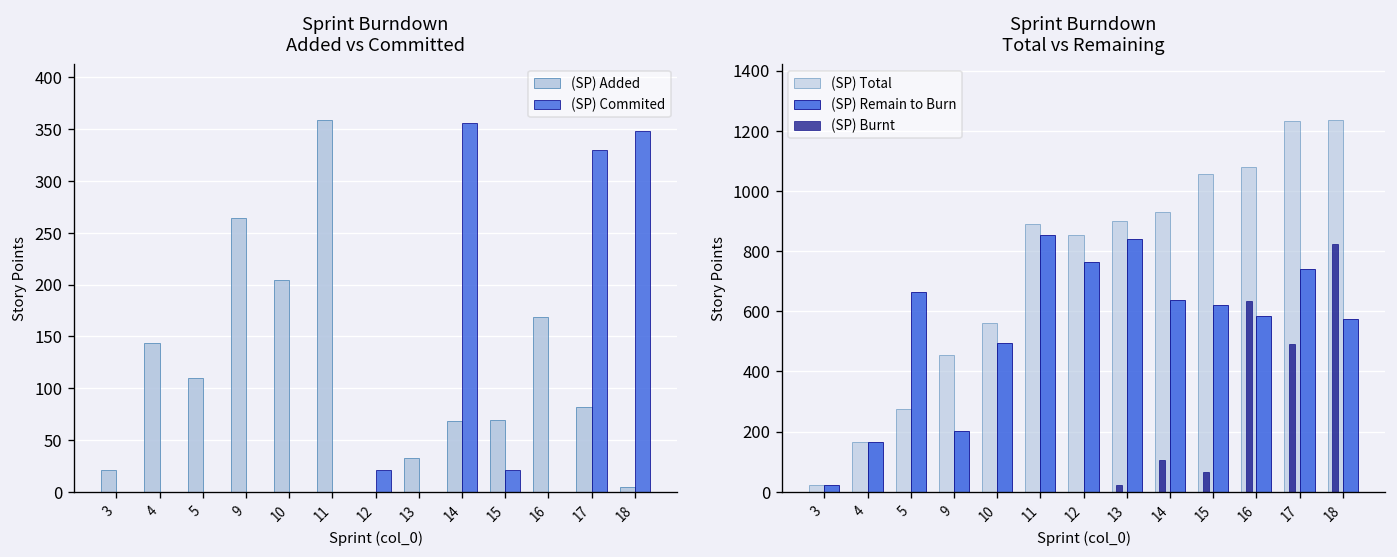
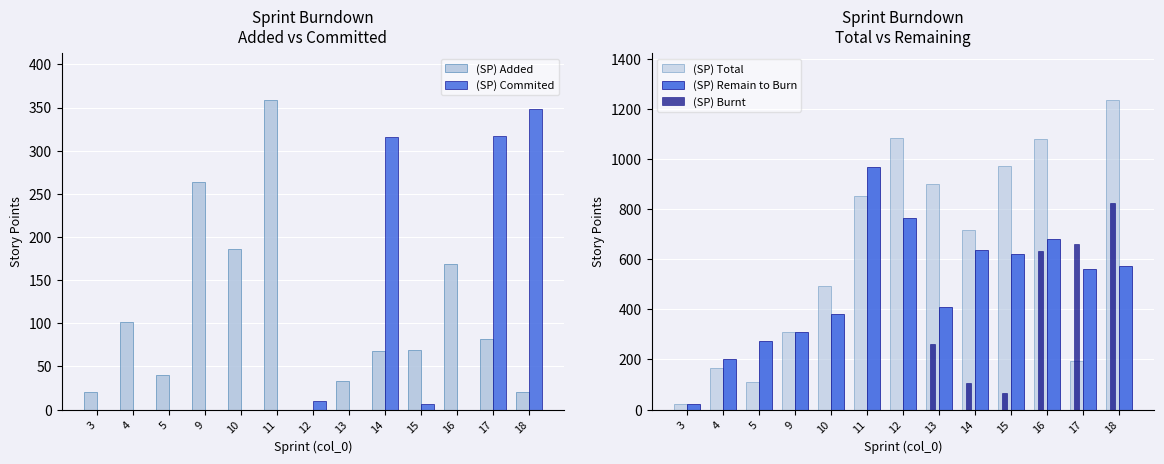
Sprint Burndown Added vs Committed, (SP) Added, 4: 140 -> 100
Sprint Burndown Added vs Committed, (SP) Added, 5: 110 -> 40
Sprint Burndown Added vs Committed, (SP) Added, 10: 200 -> 190
Sprint Burndown Added vs Committed, (SP) Commited, 12: 20 -> 10
Sprint Burndown Added vs Committed, (SP) Commited, 14: 360 -> 320
Sprint Burndown Added vs Committed, (SP) Commited, 15: 20 -> 10
Sprint Burndown Added vs Committed, (SP) Commited, 17: 330 -> 320
Sprint Burndown Added vs Committed, (SP) Added, 18: 10 -> 20
Sprint Burndown Total vs Remaining, (SP) Remain to Burn, 4: 170 -> 200
Sprint Burndown Total vs Remaining, (SP) Total, 5: 280 -> 110
Sprint Burndown Total vs Remaining, (SP) Remain to Burn, 5: 660 -> 280
Sprint Burndown Total vs Remaining, (SP) Total, 9: 450 -> 310
Sprint Burndown Total vs Remaining, (SP) Remain to Burn, 9: 200 -> 310
Sprint Burndown Total vs Remaining, (SP) Total, 10: 560 -> 500
Sprint Burndown Total vs Remaining, (SP) Remain to Burn, 10: 500 -> 380
Sprint Burndown Total vs Remaining, (SP) Total, 11: 890 -> 850
Sprint Burndown Total vs Remaining, (SP) Remain to Burn, 11: 850 -> 970
Sprint Burndown Total vs Remaining, (SP) Total, 12: 850 -> 1080
Sprint Burndown Total vs Remaining, (SP) Burnt, 13: 20 -> 260
Sprint Burndown Total vs Remaining, (SP) Remain to Burn, 13: 840 -> 410
Sprint Burndown Total vs Remaining, (SP) Total, 14: 930 -> 720
Sprint Burndown Total vs Remaining, (SP) Total, 15: 1060 -> 970
Sprint Burndown Total vs Remaining, (SP) Remain to Burn, 16: 580 -> 680
Sprint Burndown Total vs Remaining, (SP) Total, 17: 1230 -> 200
Sprint Burndown Total vs Remaining, (SP) Burnt, 17: 490 -> 660
Sprint Burndown Total vs Remaining, (SP) Remain to Burn, 17: 740 -> 560
